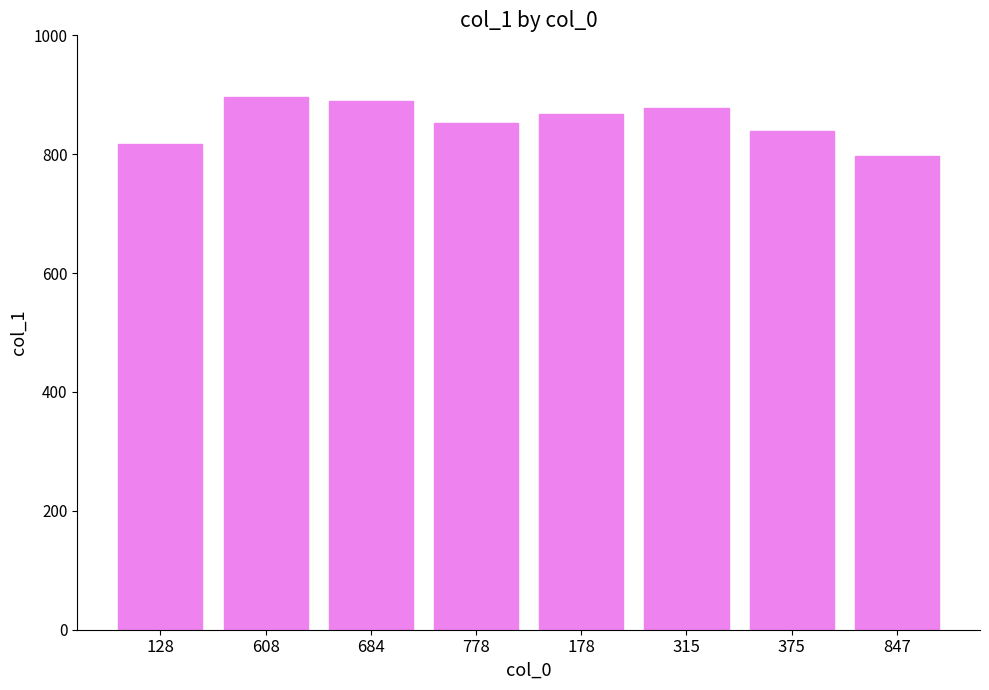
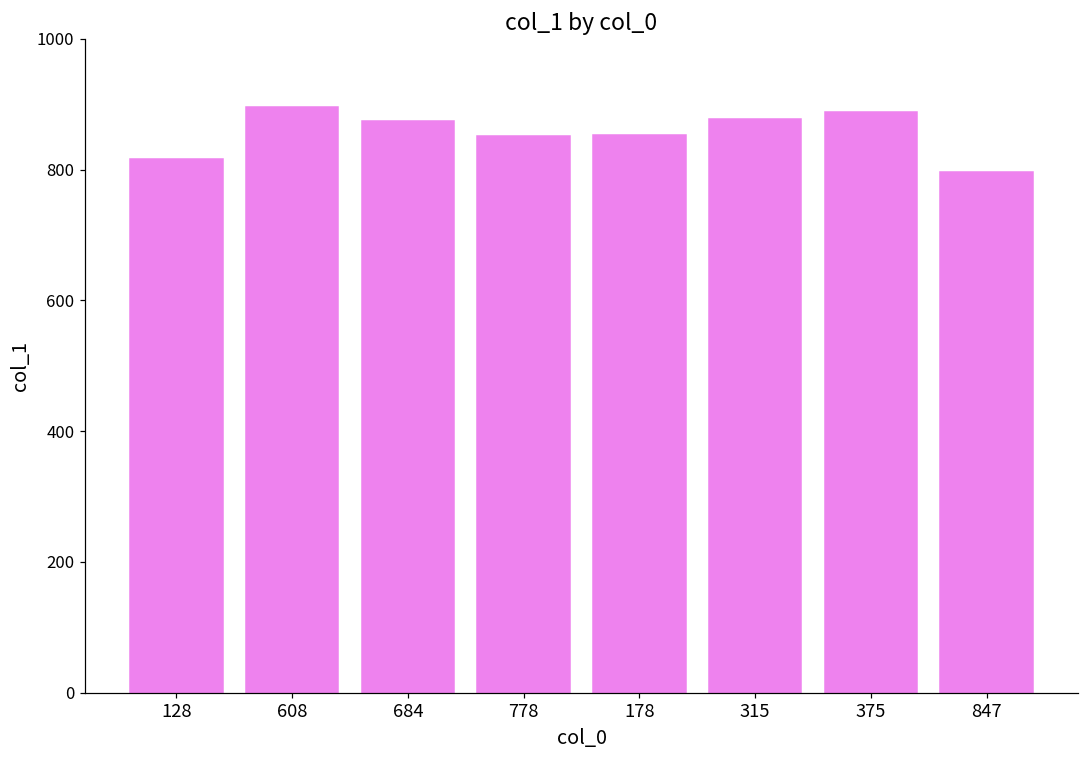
684: 890 -> 880
178: 870 -> 850
375: 840 -> 890
